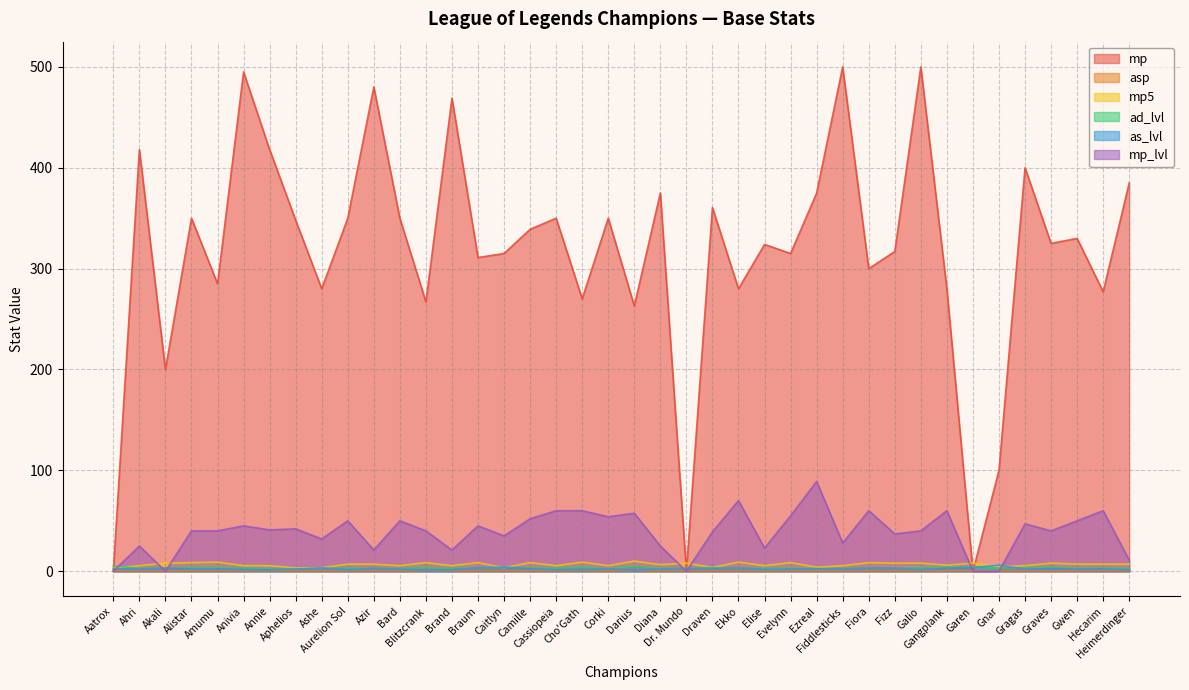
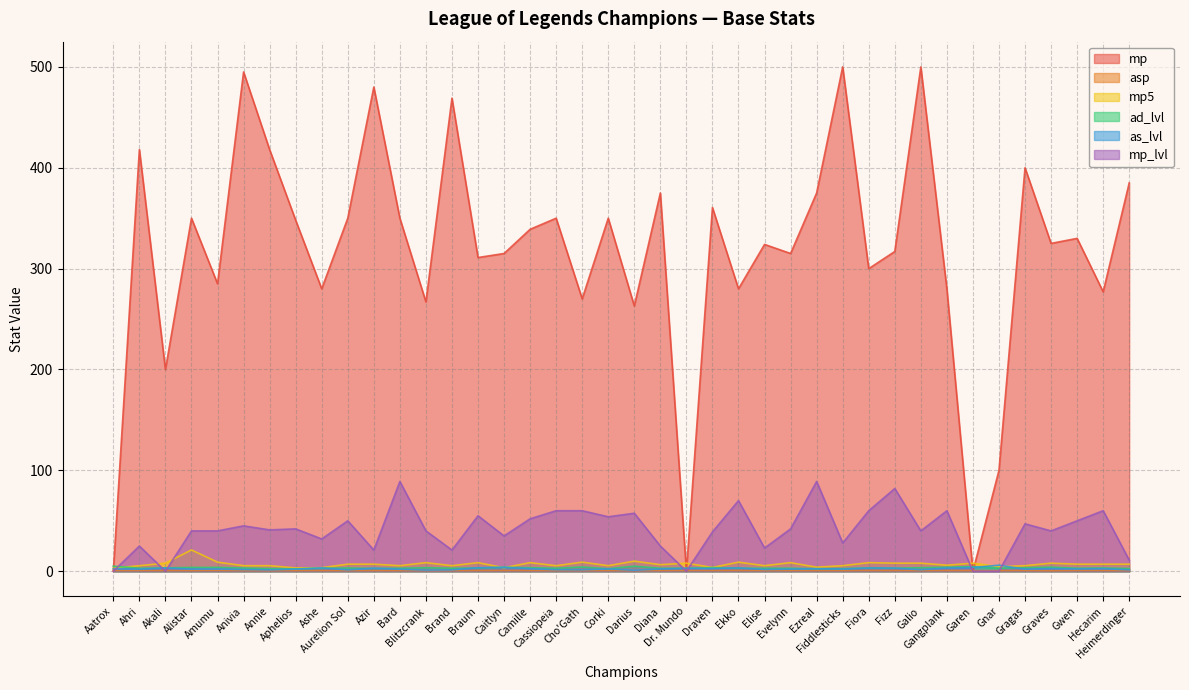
mp5, Alistar: 9 -> 21
mp_lvl, Bard: 50 -> 89
mp_lvl, Braum: 45 -> 55
mp_lvl, Evelynn: 55 -> 42
mp_lvl, Fizz: 37 -> 82
